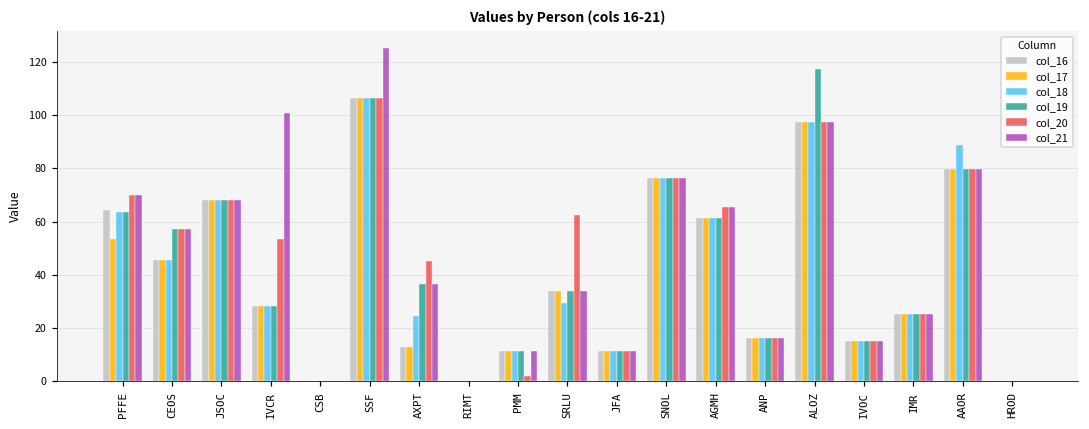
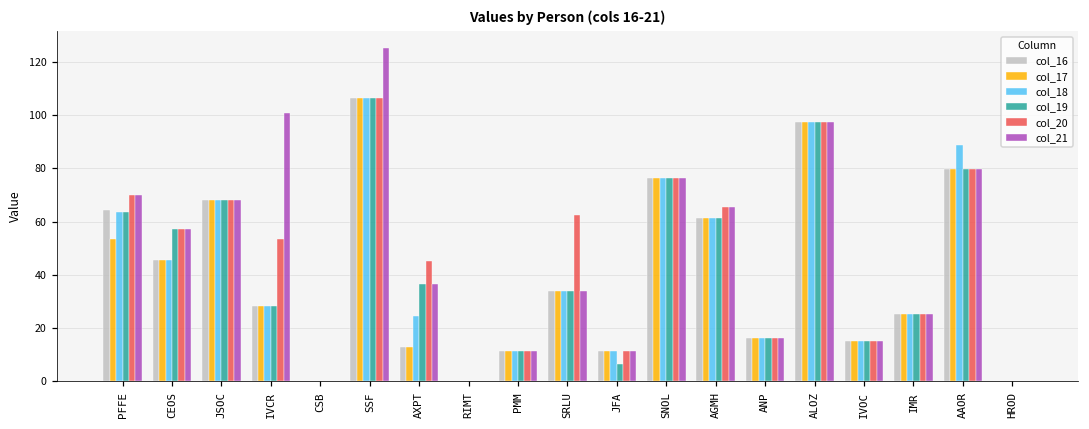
col_20, PMM: 2 -> 12
col_18, SRLU: 30 -> 34
col_19, JFA: 11 -> 7
col_19, ALOZ: 117 -> 97
